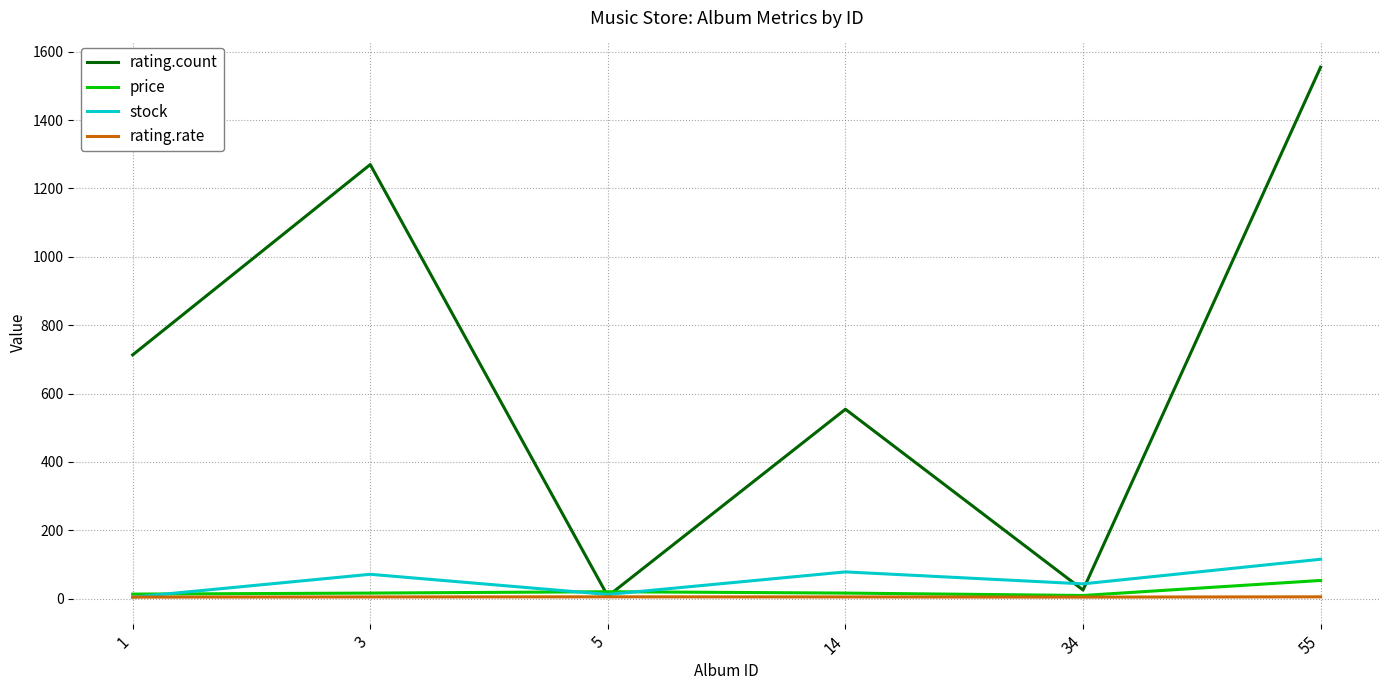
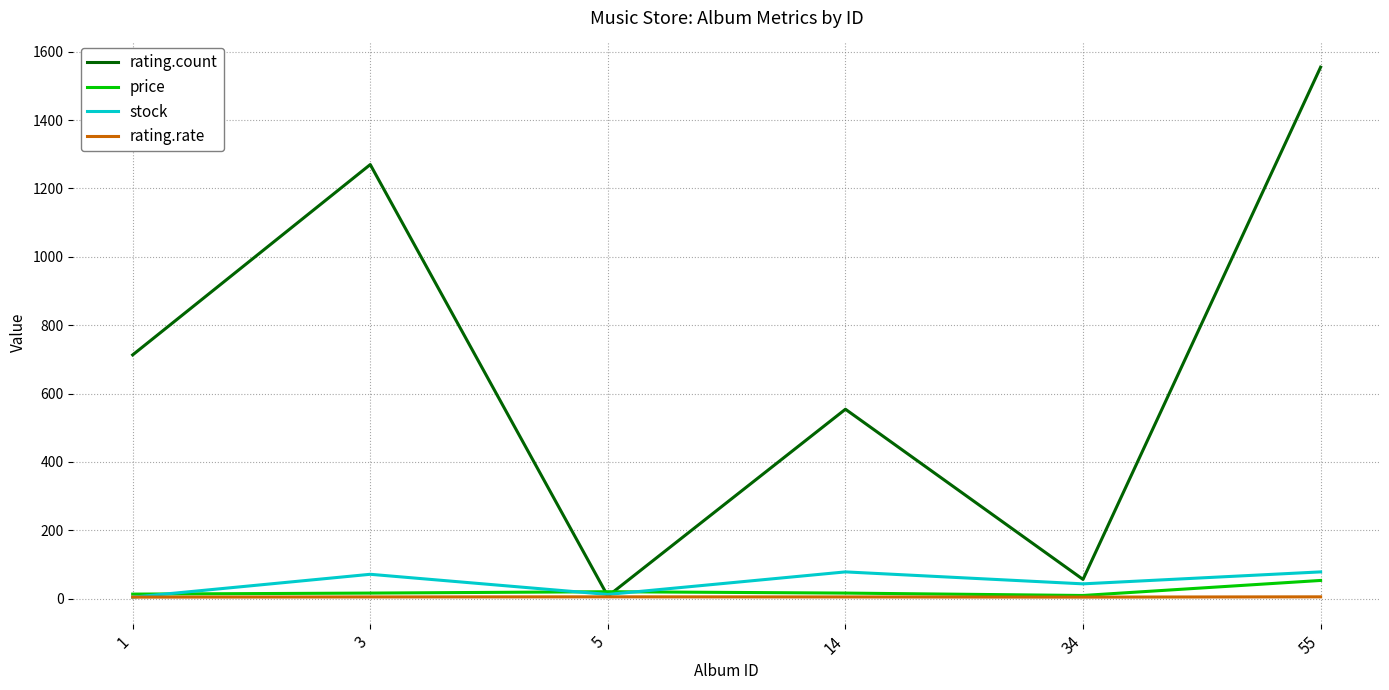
rating.count, 34: 30 -> 60
stock, 55: 120 -> 80
